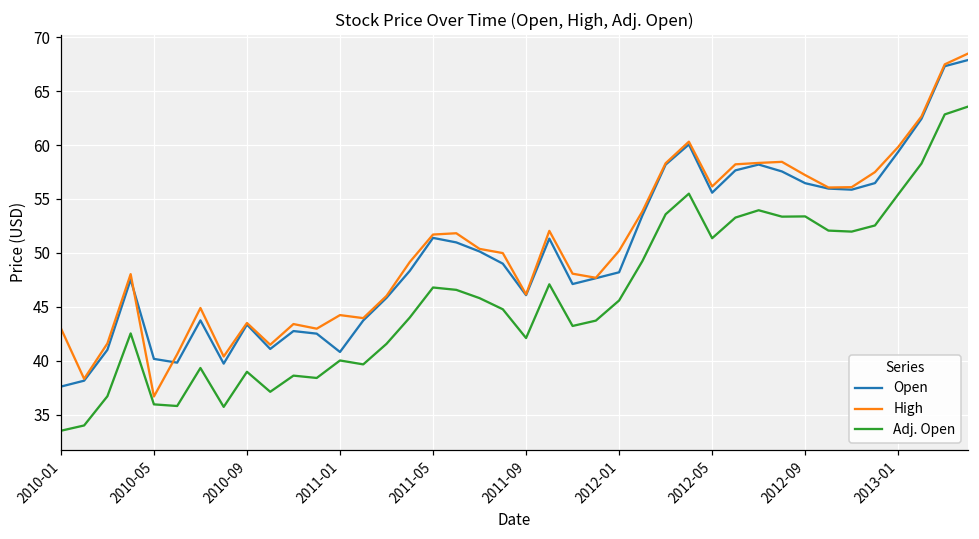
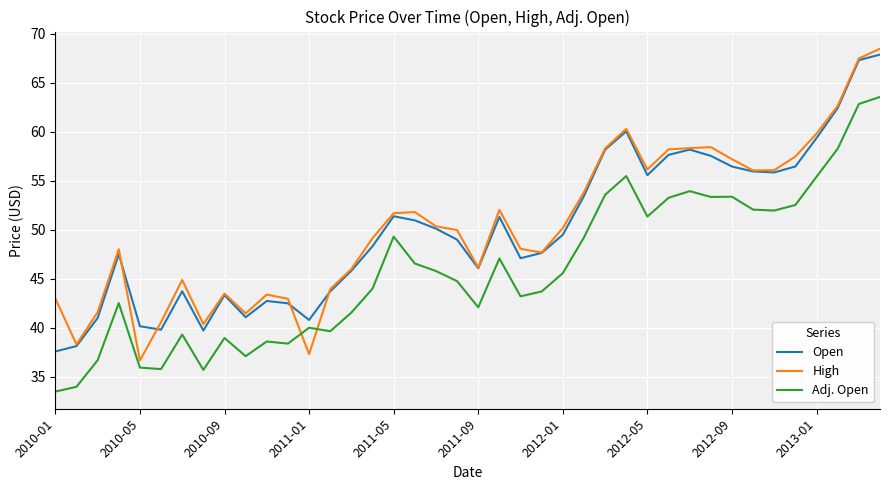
High, 2011-01: 44 -> 37
Adj. Open, 2011-05: 47 -> 49
Open, 2012-01: 48 -> 50
